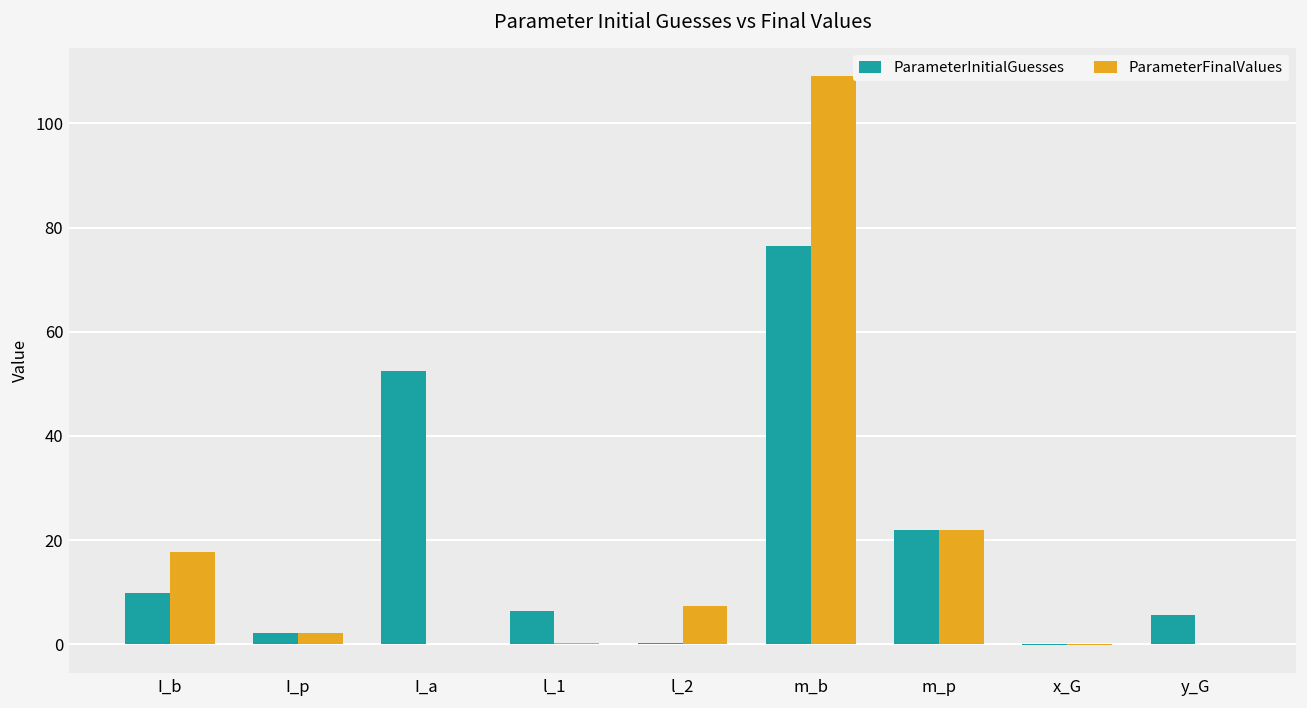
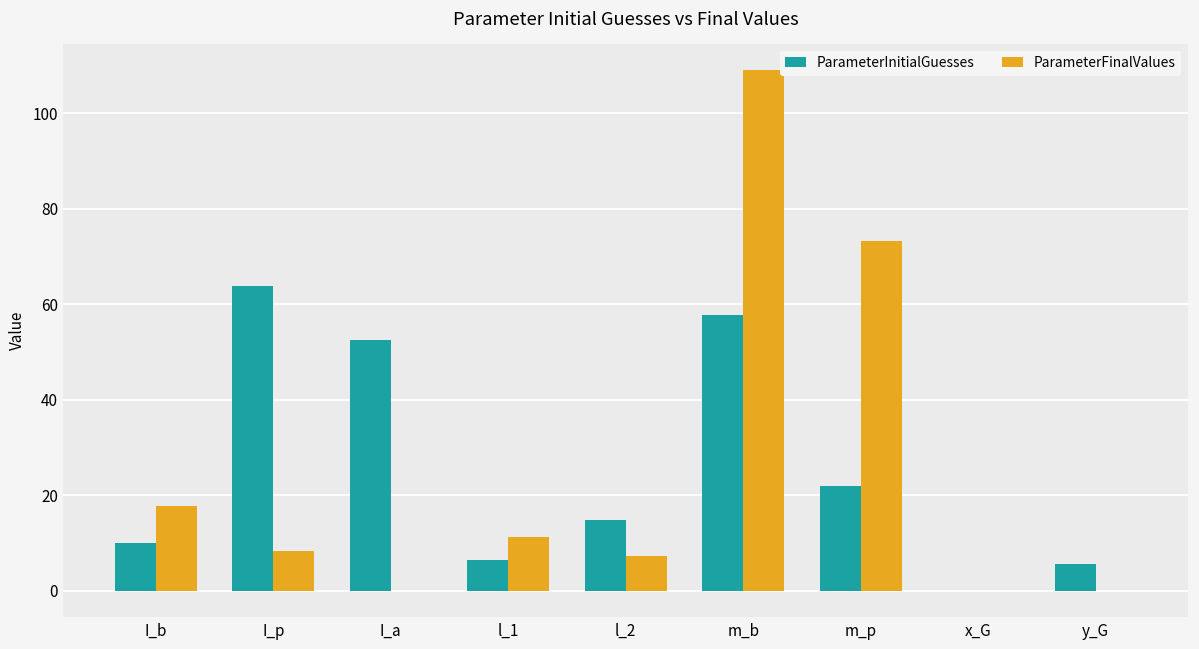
ParameterInitialGuesses, I_p: 2 -> 64
ParameterFinalValues, I_p: 2 -> 8
ParameterFinalValues, l_1: 0 -> 11
ParameterInitialGuesses, l_2: 0 -> 15
ParameterInitialGuesses, m_b: 76 -> 58
ParameterFinalValues, m_p: 22 -> 73
